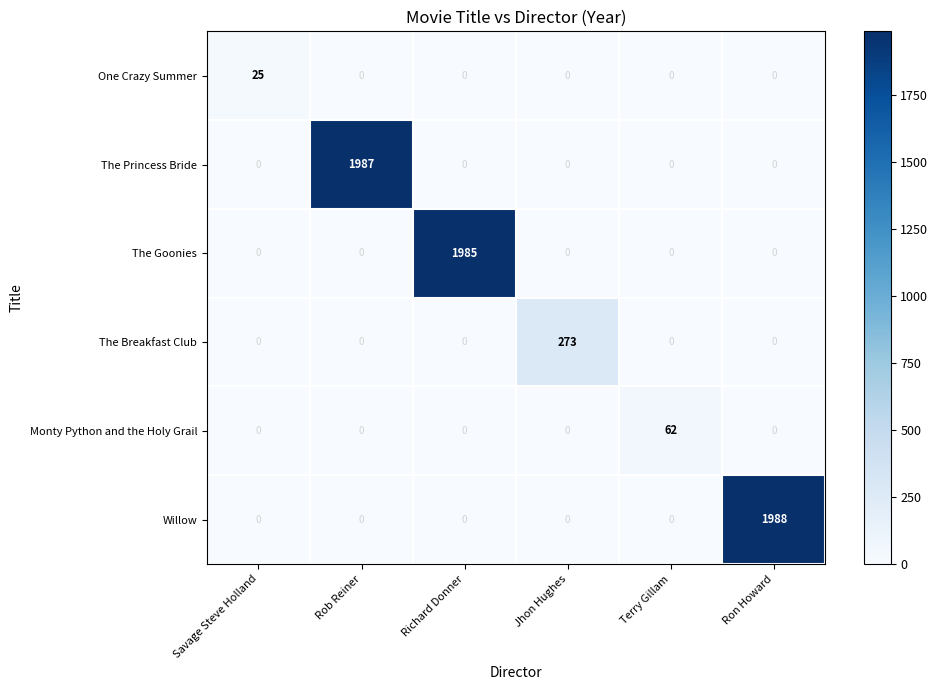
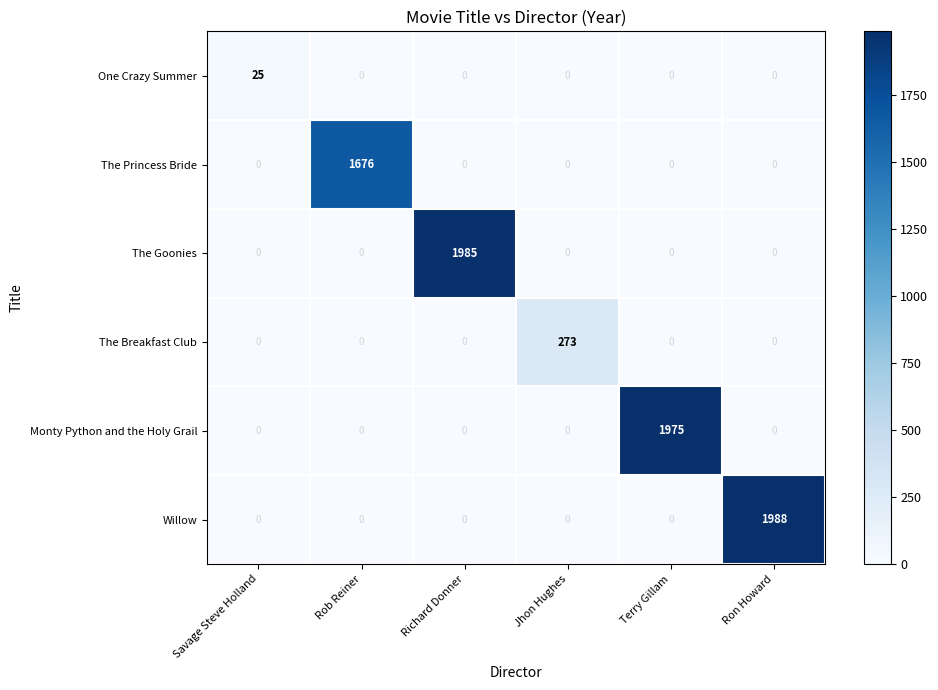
The Princess Bride, Rob Reiner: 1987 -> 1676
Monty Python and the Holy Grail, Terry Gillam: 62 -> 1975
